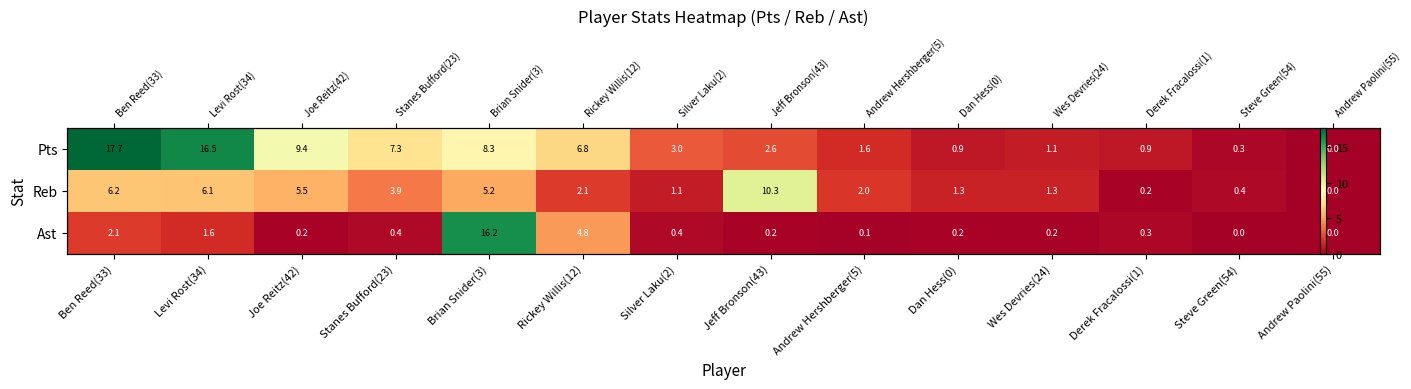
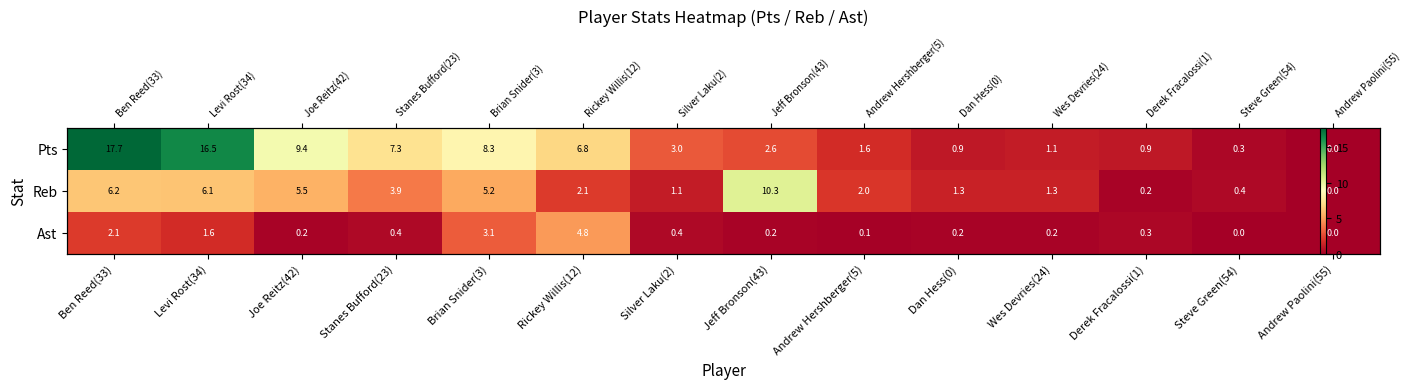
Ast, Brian Snider(3): 16.2 -> 3.1
